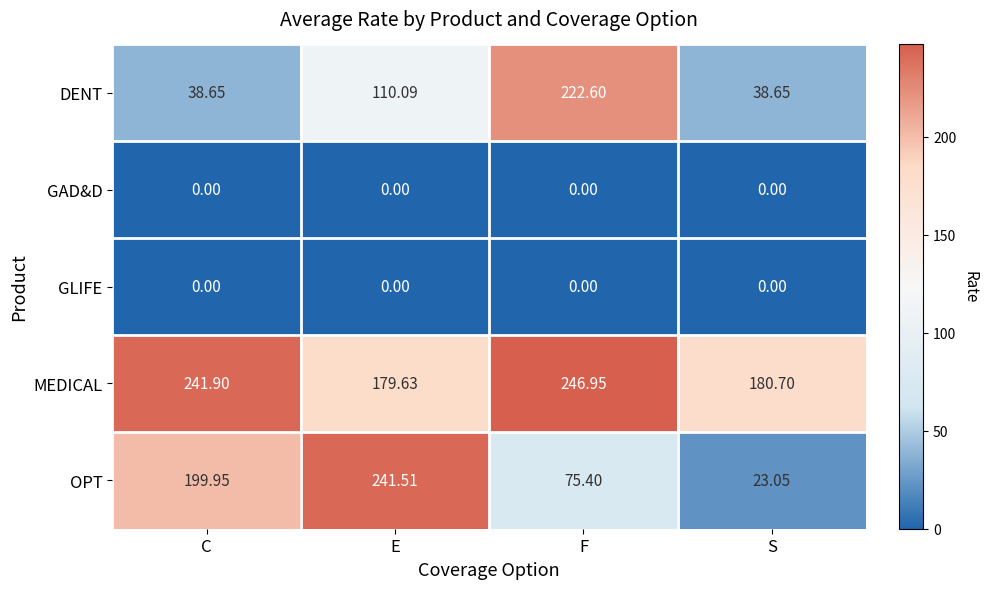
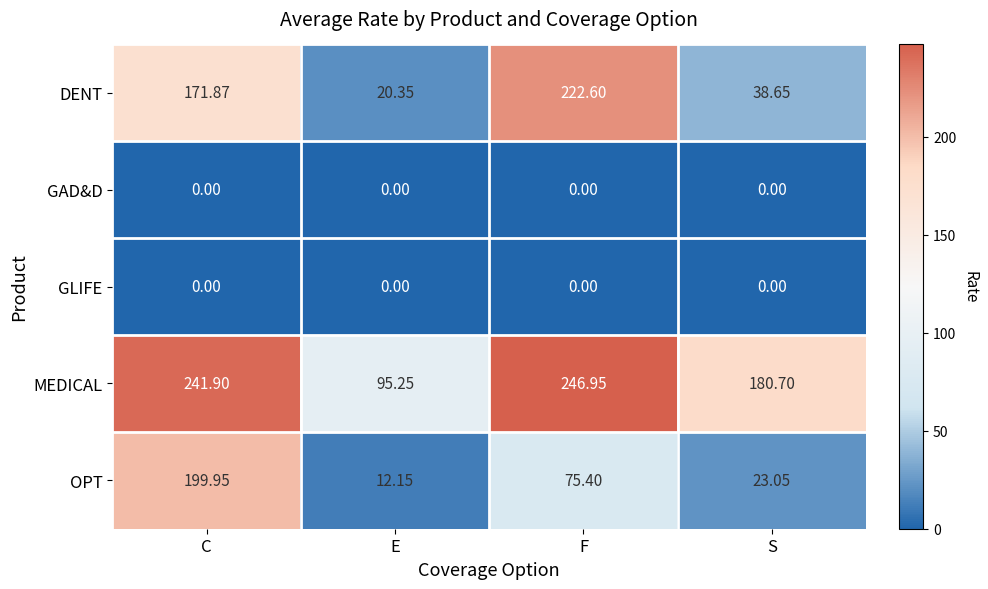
DENT, C: 38.65 -> 171.87
DENT, E: 110.09 -> 20.35
MEDICAL, E: 179.63 -> 95.25
OPT, E: 241.51 -> 12.15
